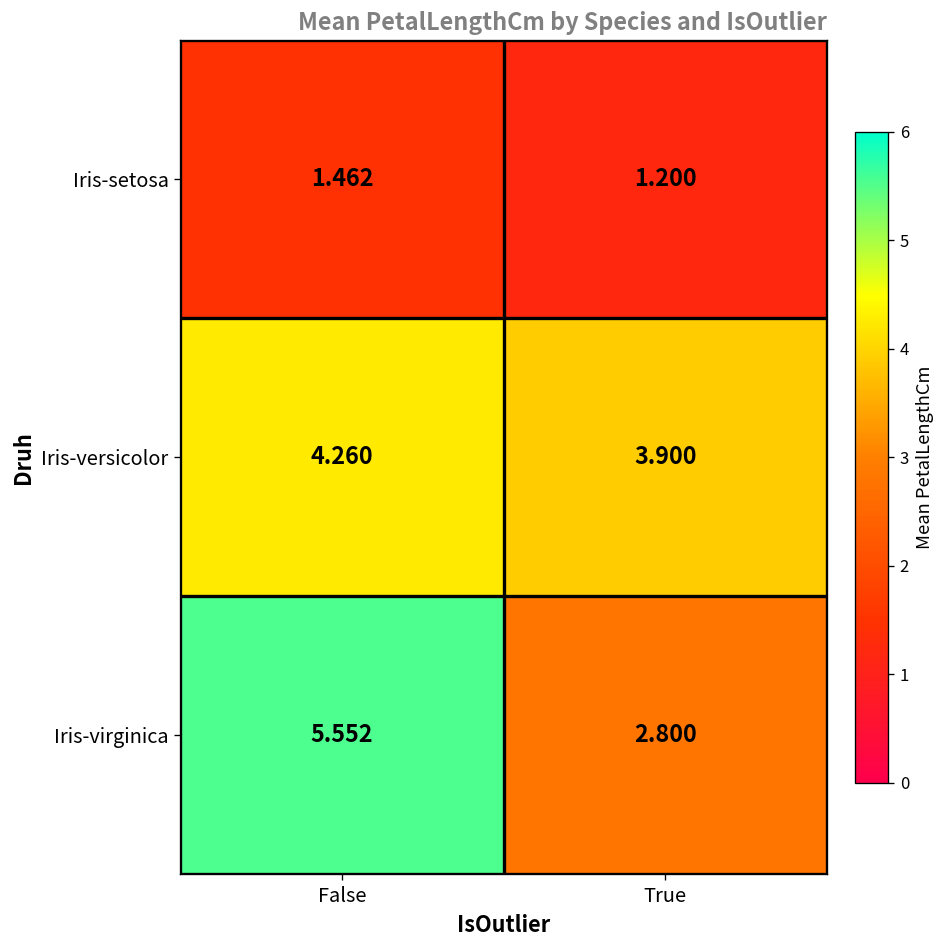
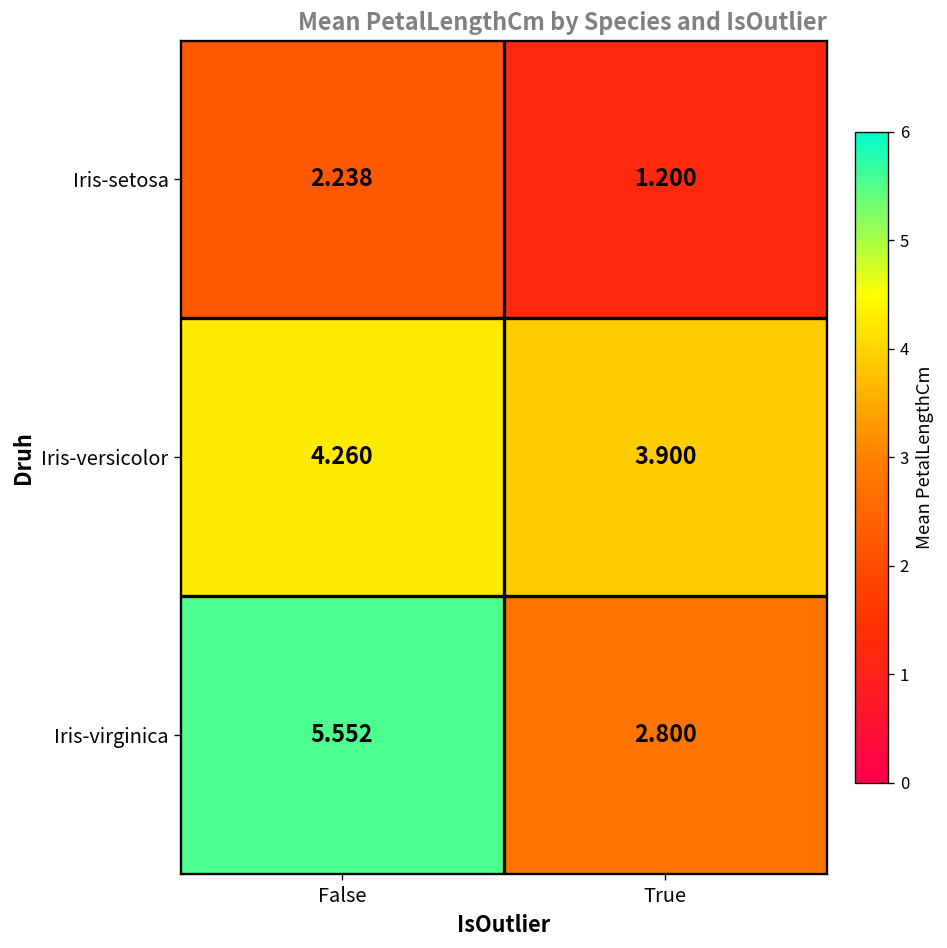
Iris-setosa, False: 1.462 -> 2.238
